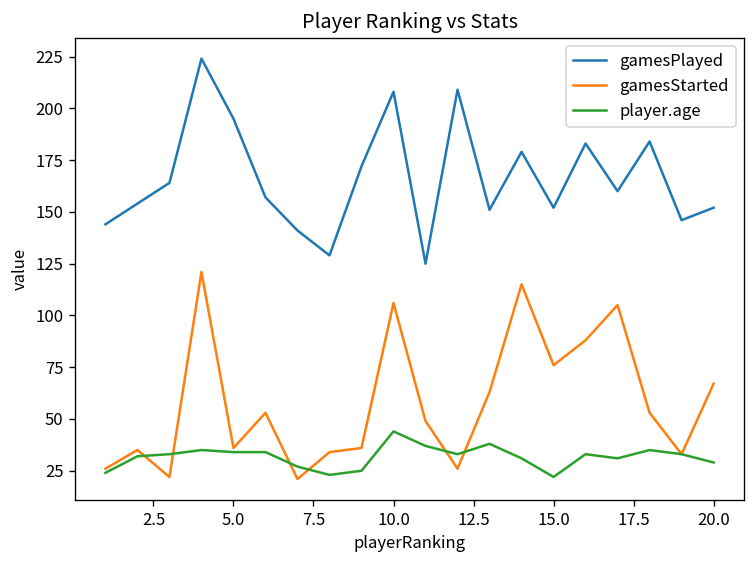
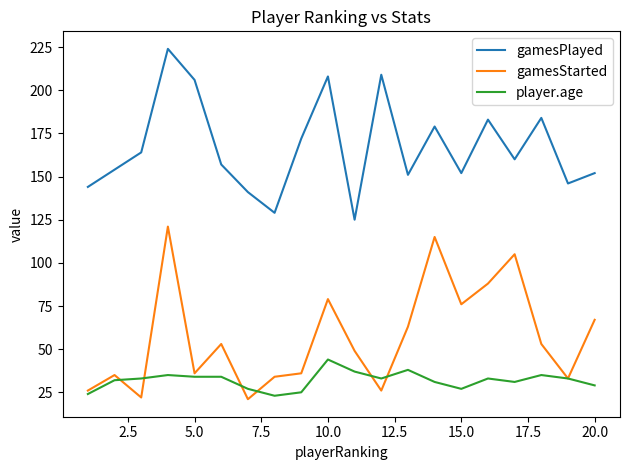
gamesPlayed, 5.0: 195 -> 206
gamesStarted, 10.0: 106 -> 79
player.age, 15.0: 22 -> 27
